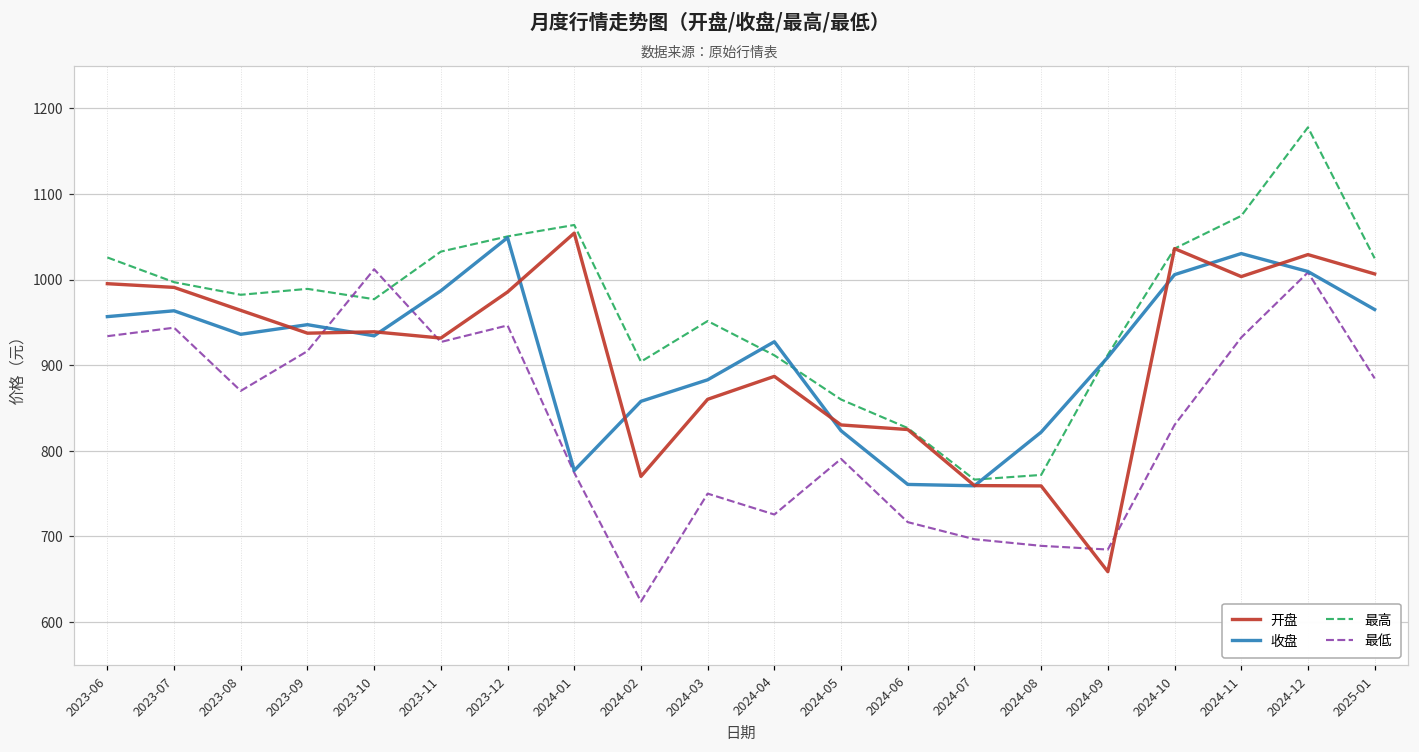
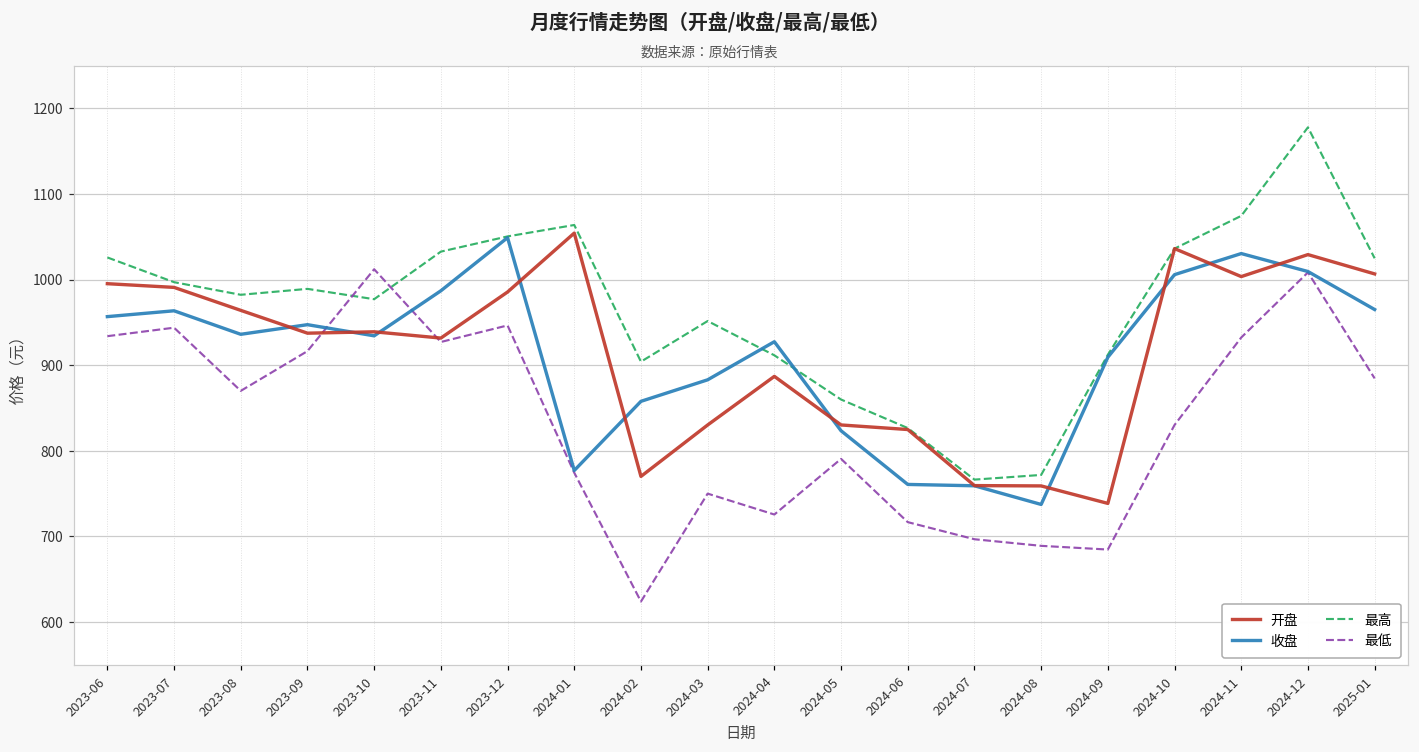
开盘, 2024-03: 860 -> 830
收盘, 2024-08: 820 -> 740
开盘, 2024-09: 660 -> 740
